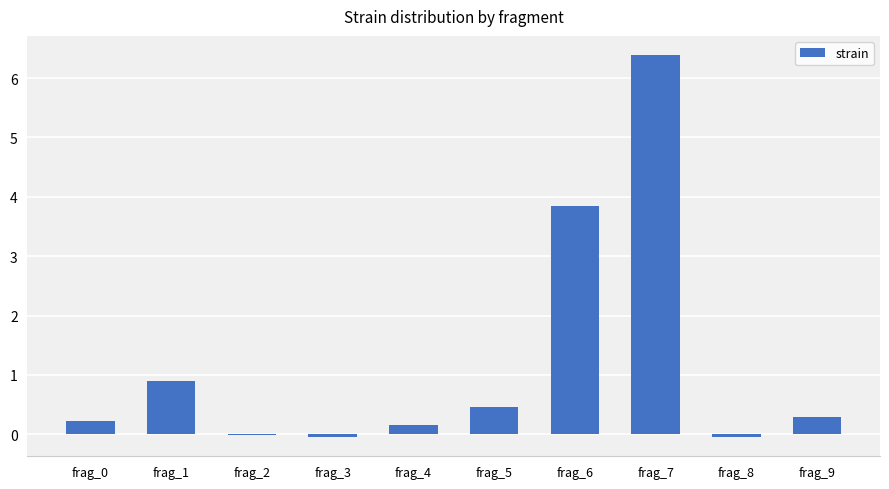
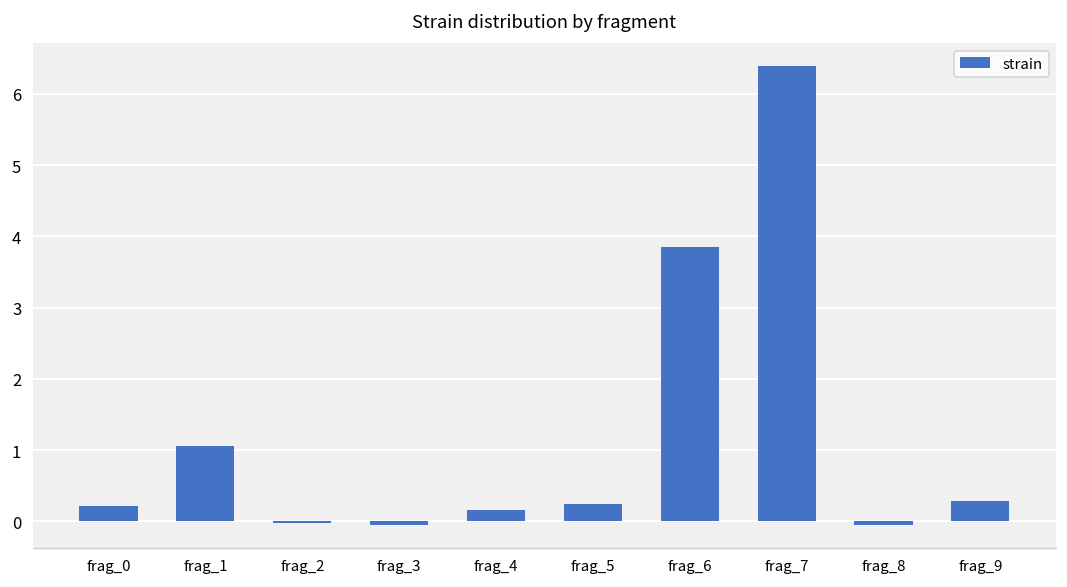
frag_1: 0.9 -> 1.1
frag_5: 0.5 -> 0.2
